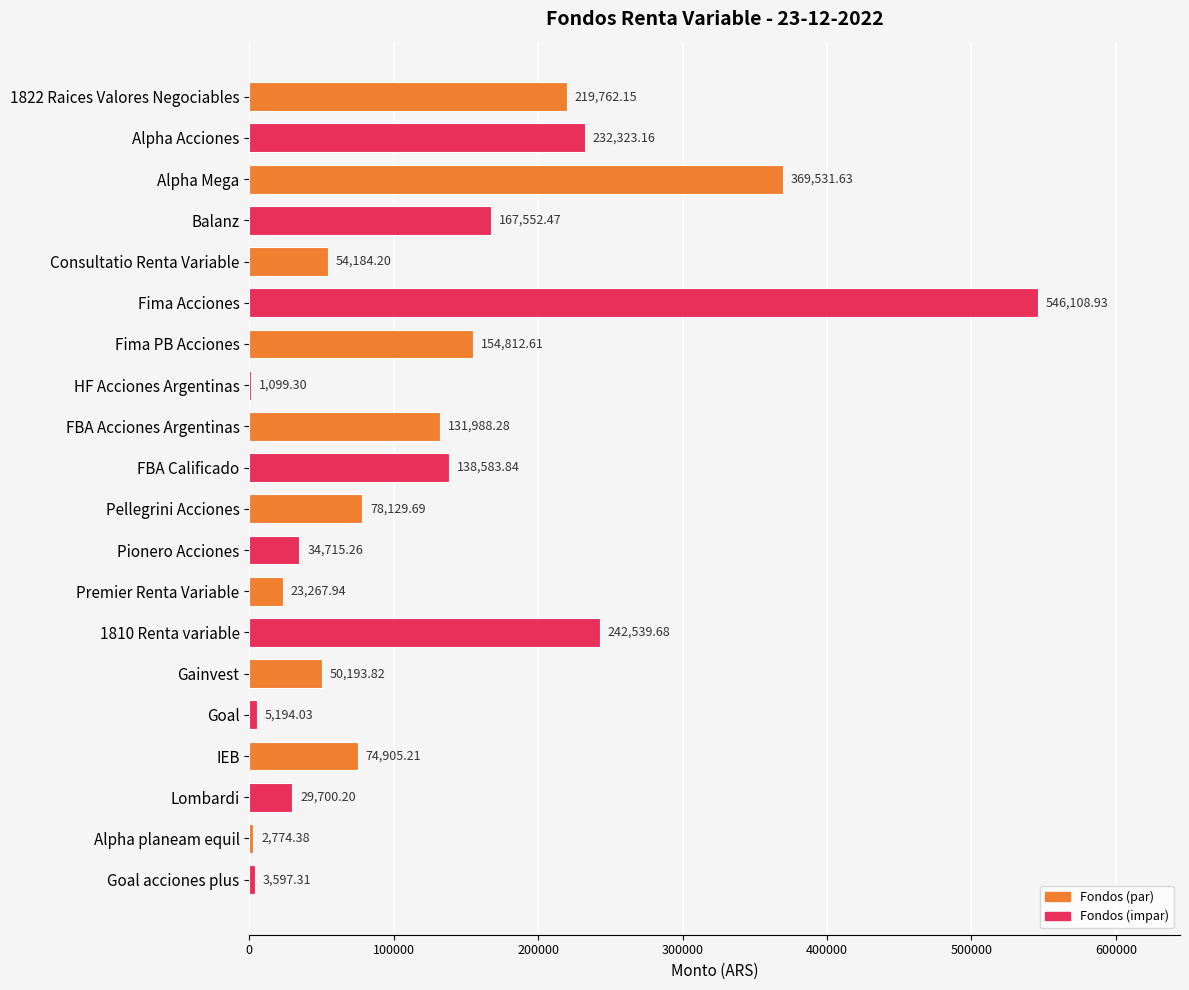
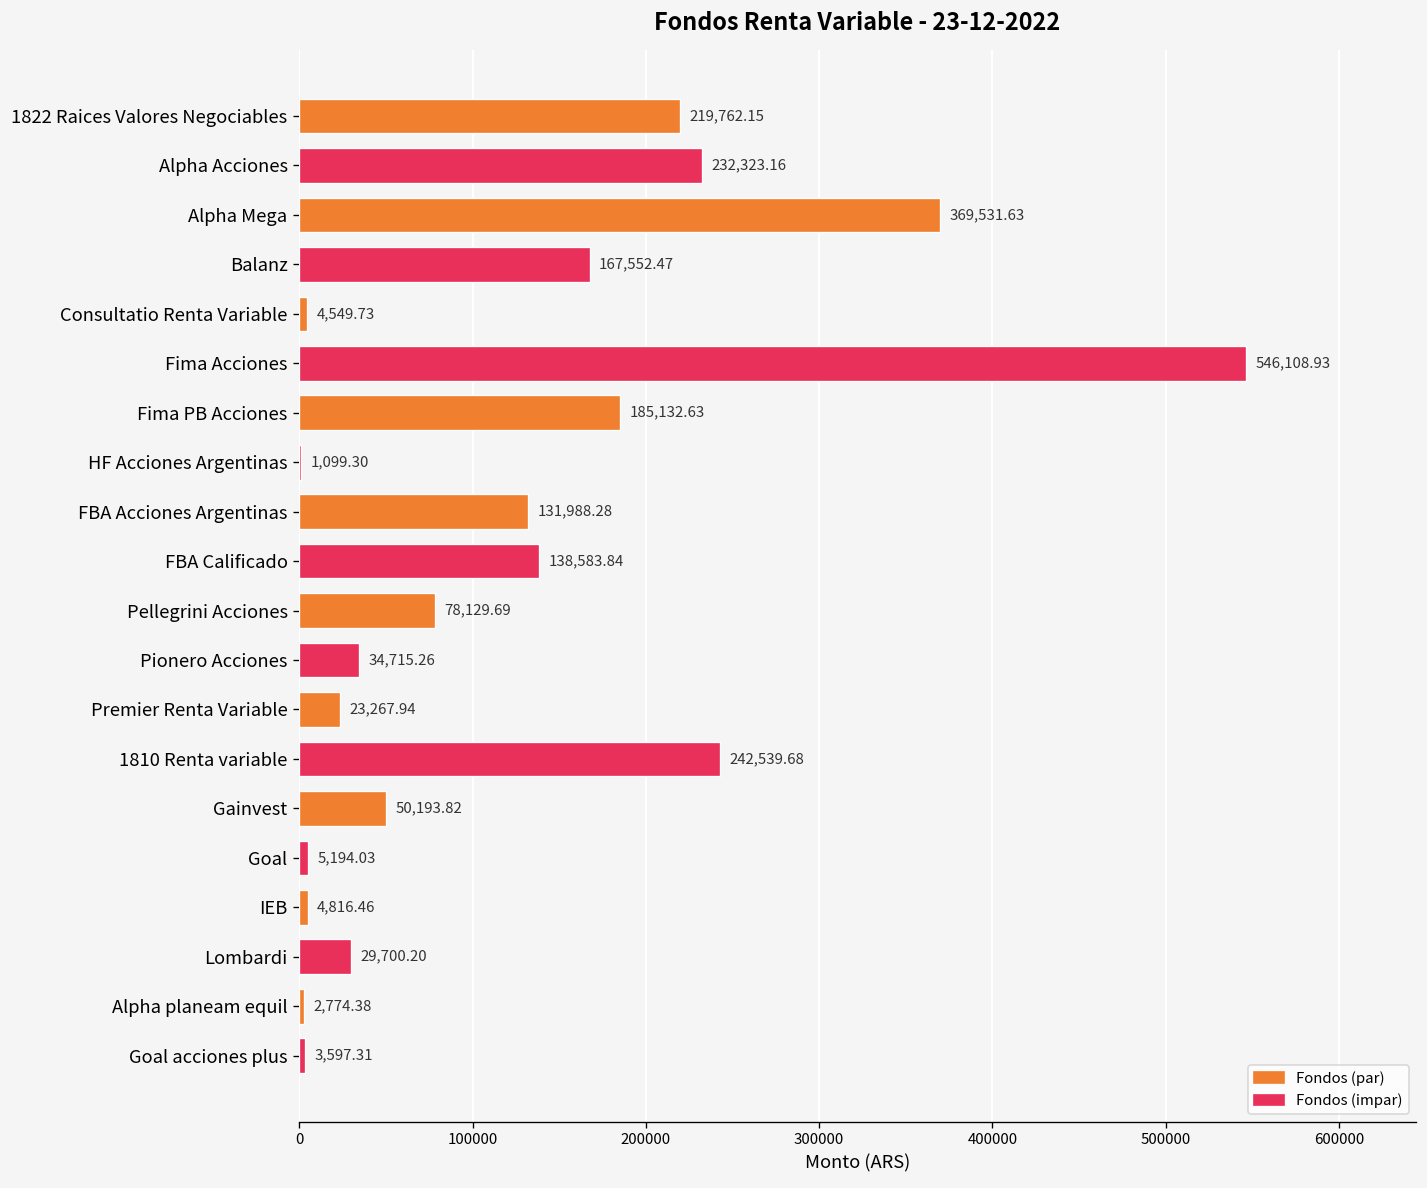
Consultatio Renta Variable: 54,184.20 -> 4,549.73
Fima PB Acciones: 154,812.61 -> 185,132.63
IEB: 74,905.21 -> 4,816.46
